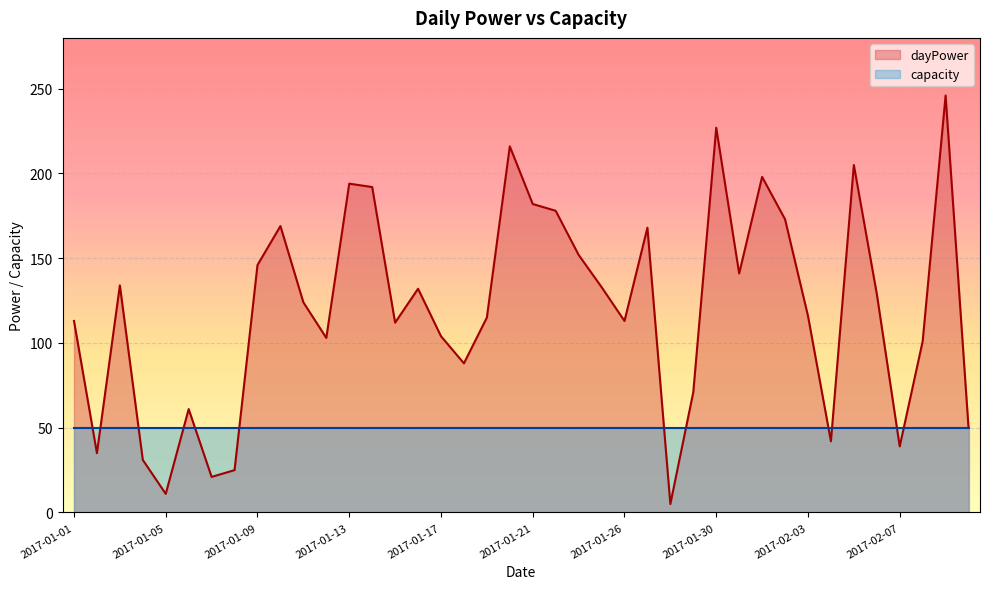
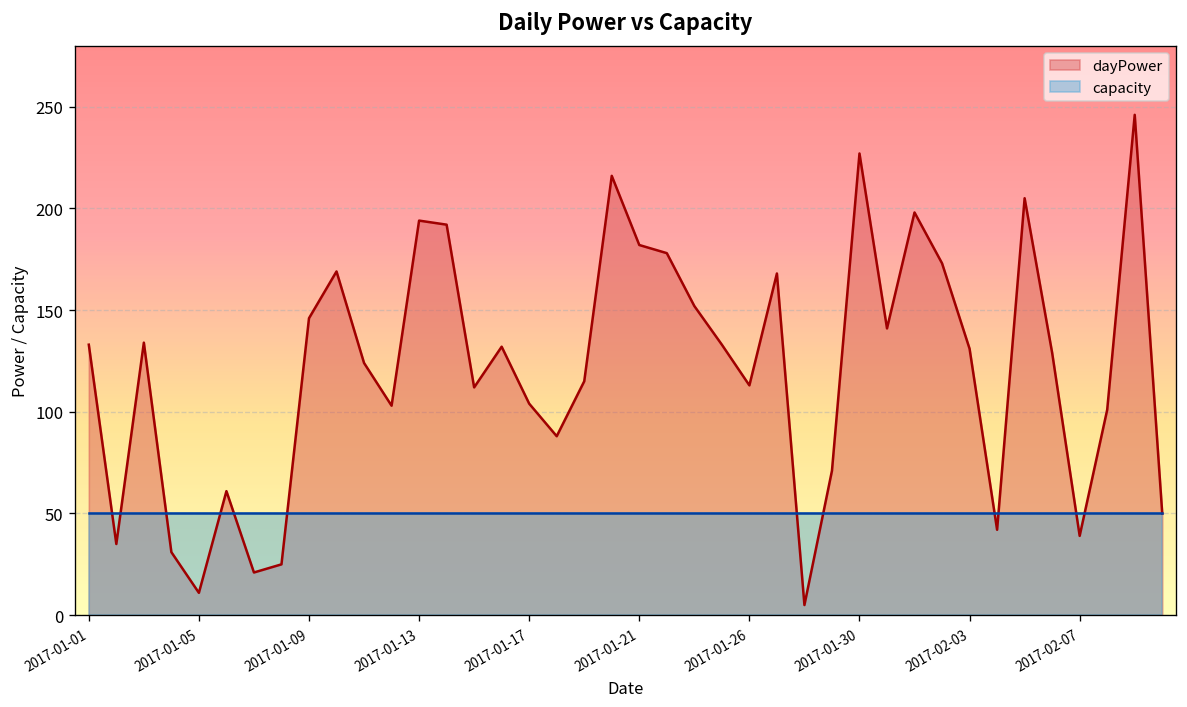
dayPower, 2017-01-01: 113 -> 133
dayPower, 2017-02-03: 116 -> 131
